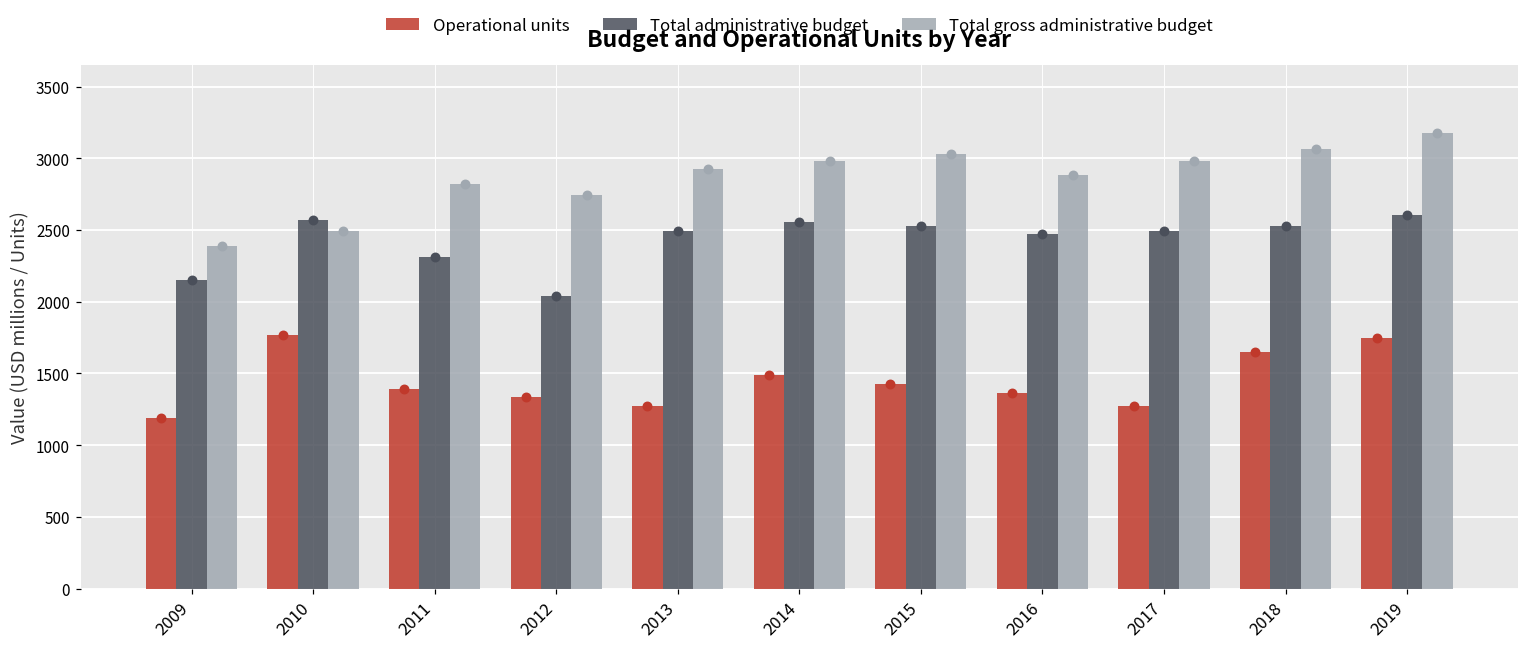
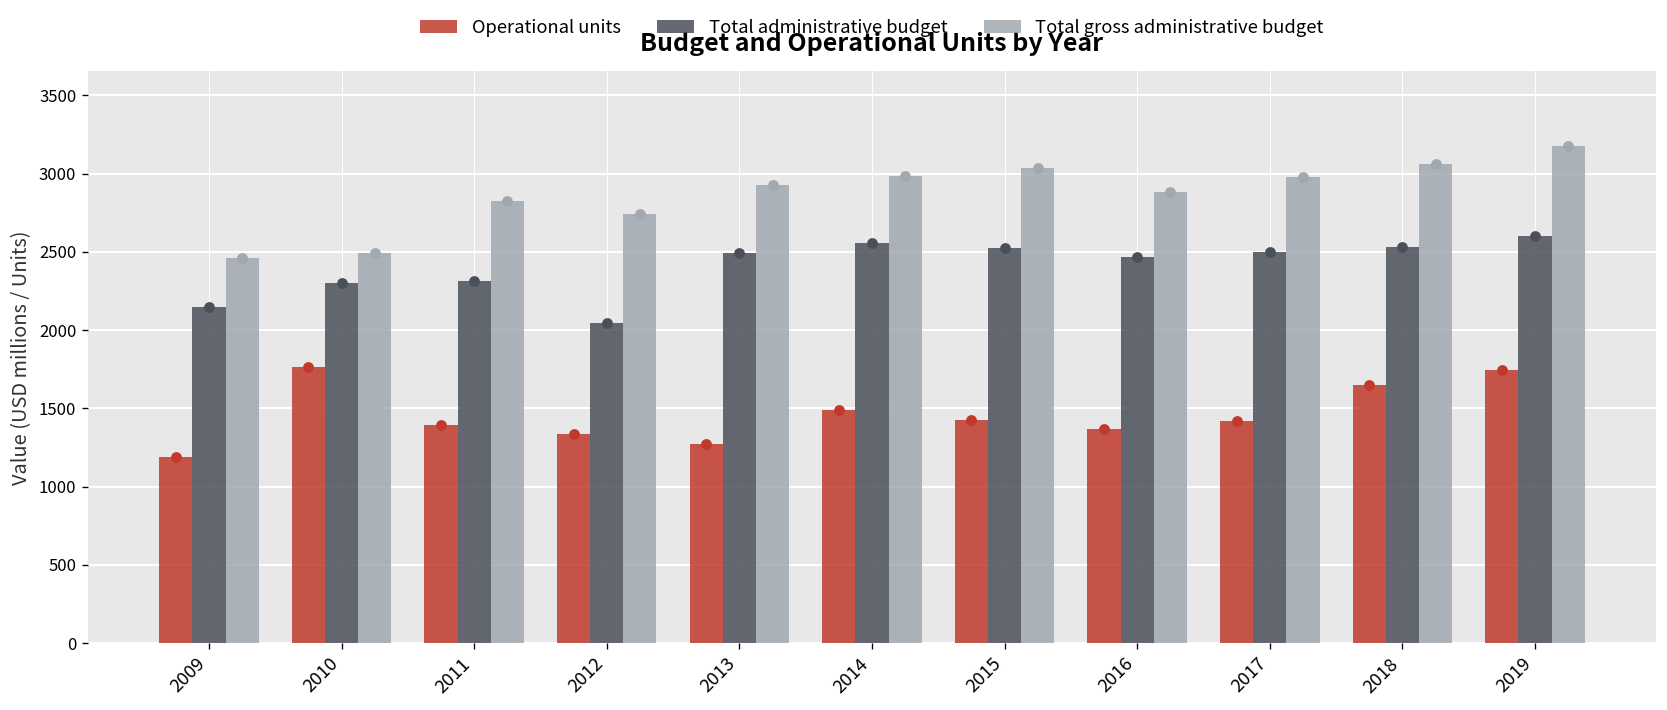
Total gross administrative budget, 2009: 2390 -> 2460
Total administrative budget, 2010: 2570 -> 2300
Operational units, 2017: 1270 -> 1420
